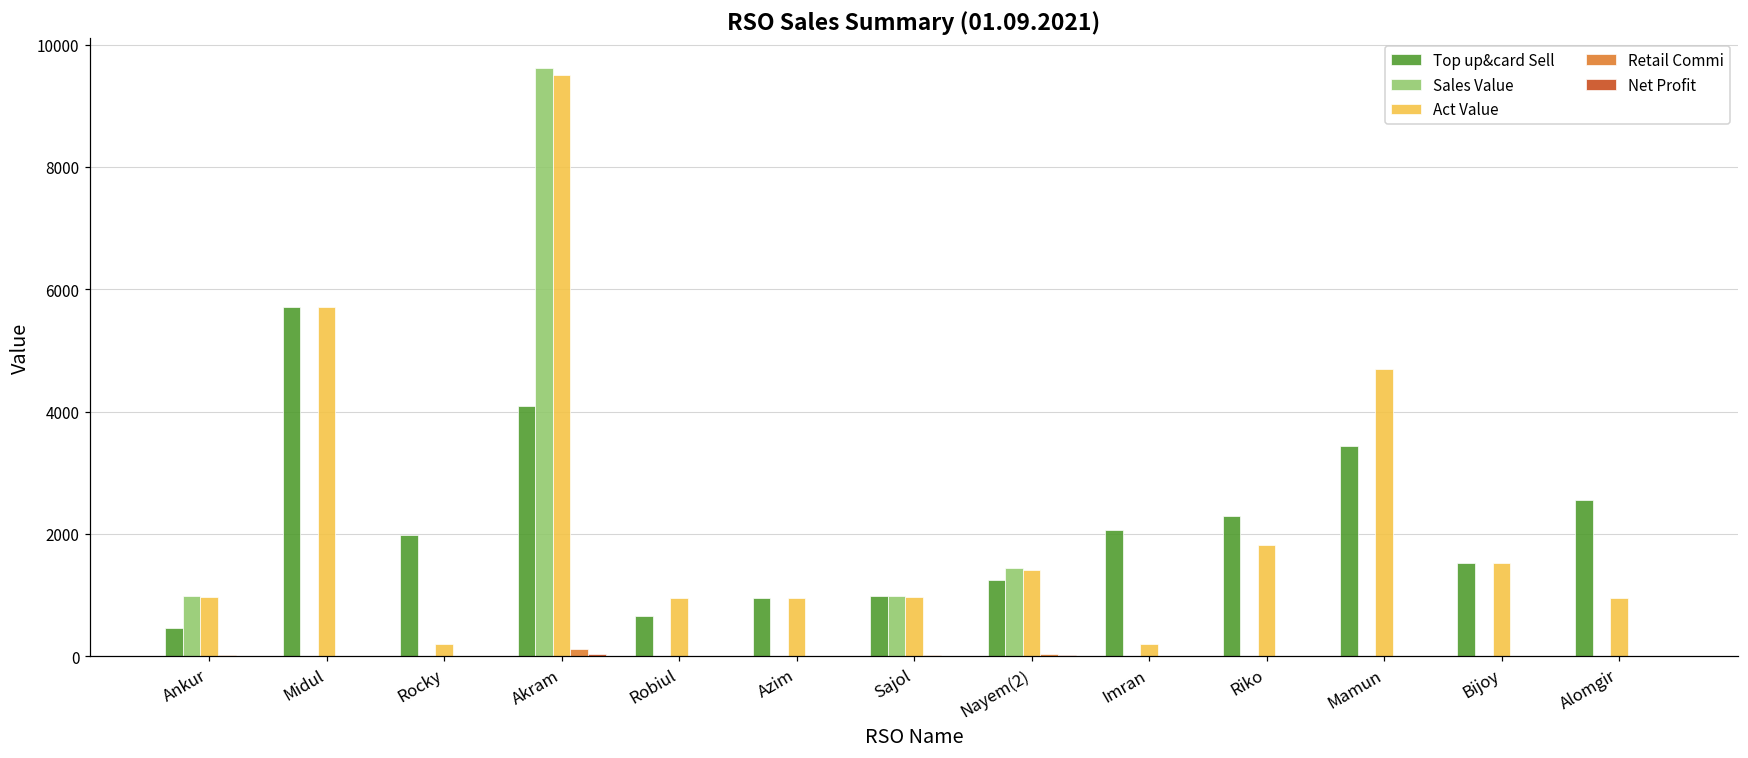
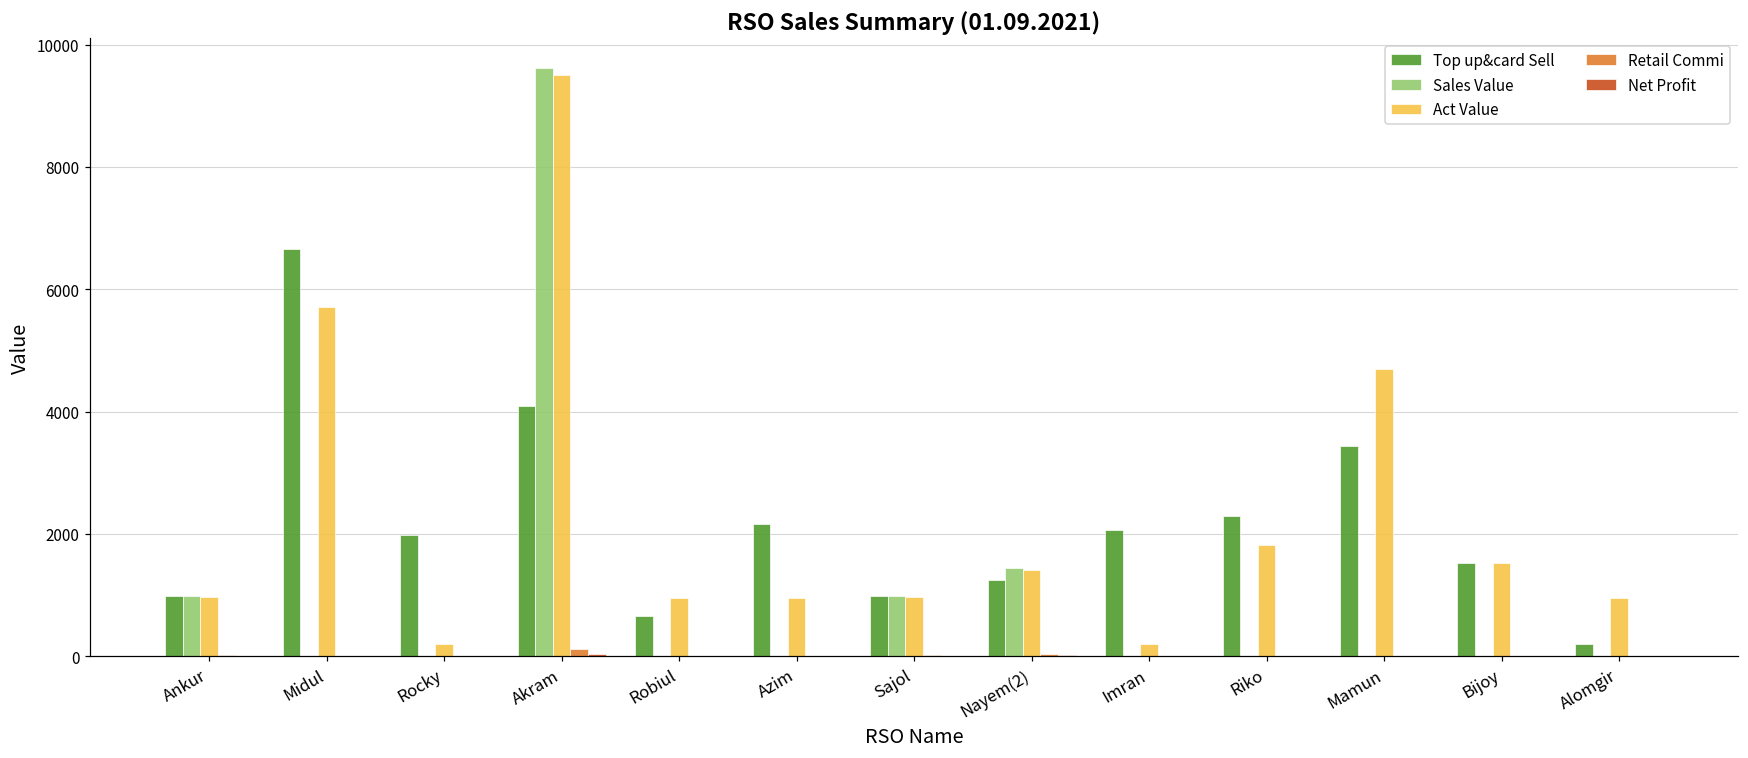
Top up&card Sell, Ankur: 500 -> 1000
Top up&card Sell, Midul: 5700 -> 6700
Top up&card Sell, Azim: 1000 -> 2200
Top up&card Sell, Alomgir: 2600 -> 200
